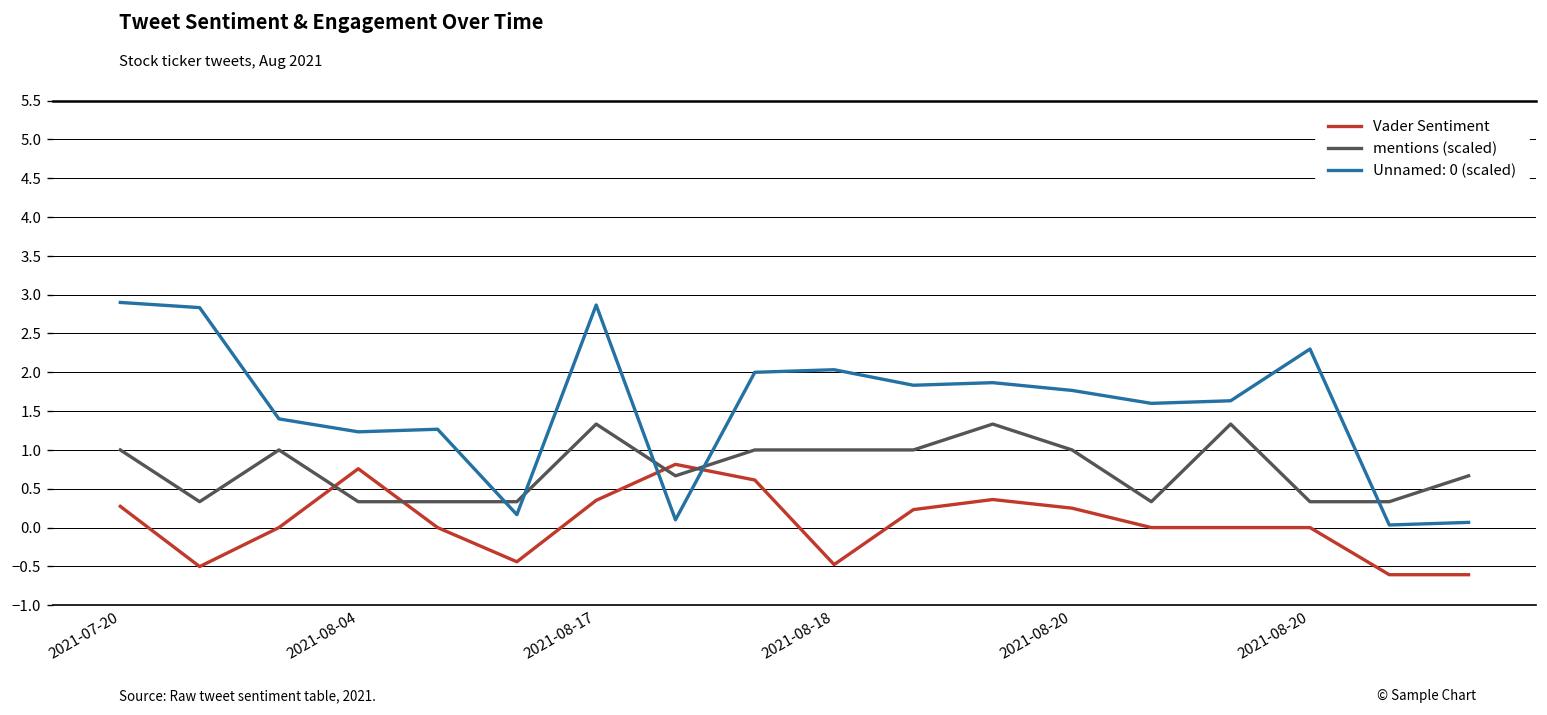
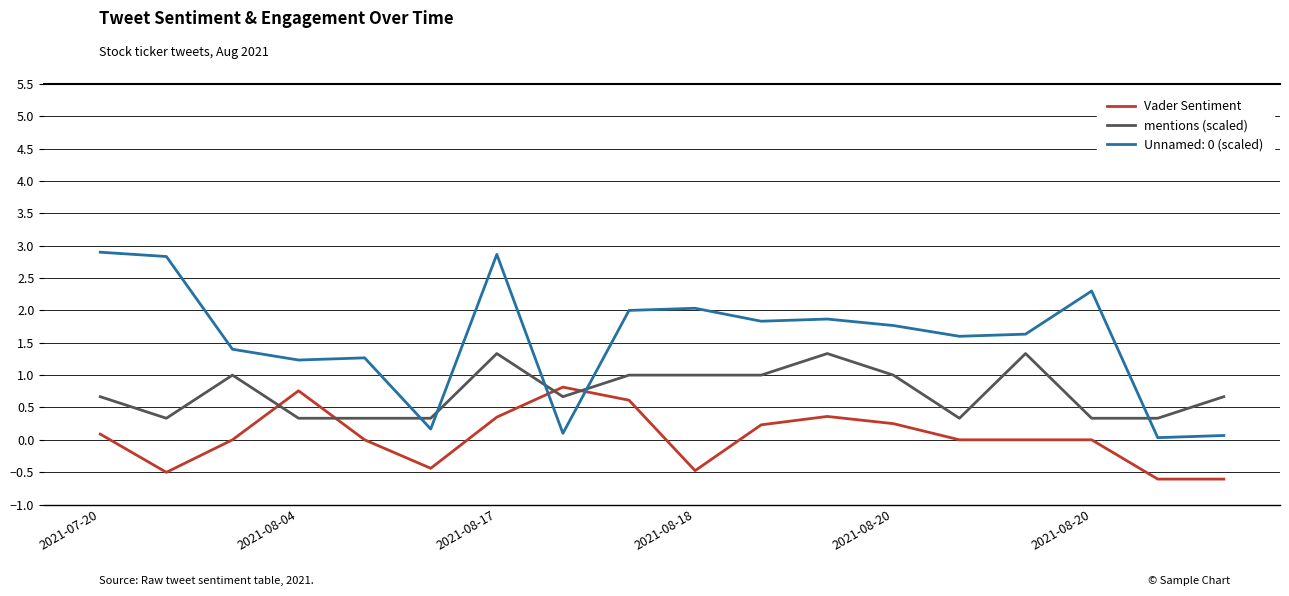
Vader Sentiment, 2021-07-20: 0.3 -> 0.1
mentions (scaled), 2021-07-20: 1.0 -> 0.7
